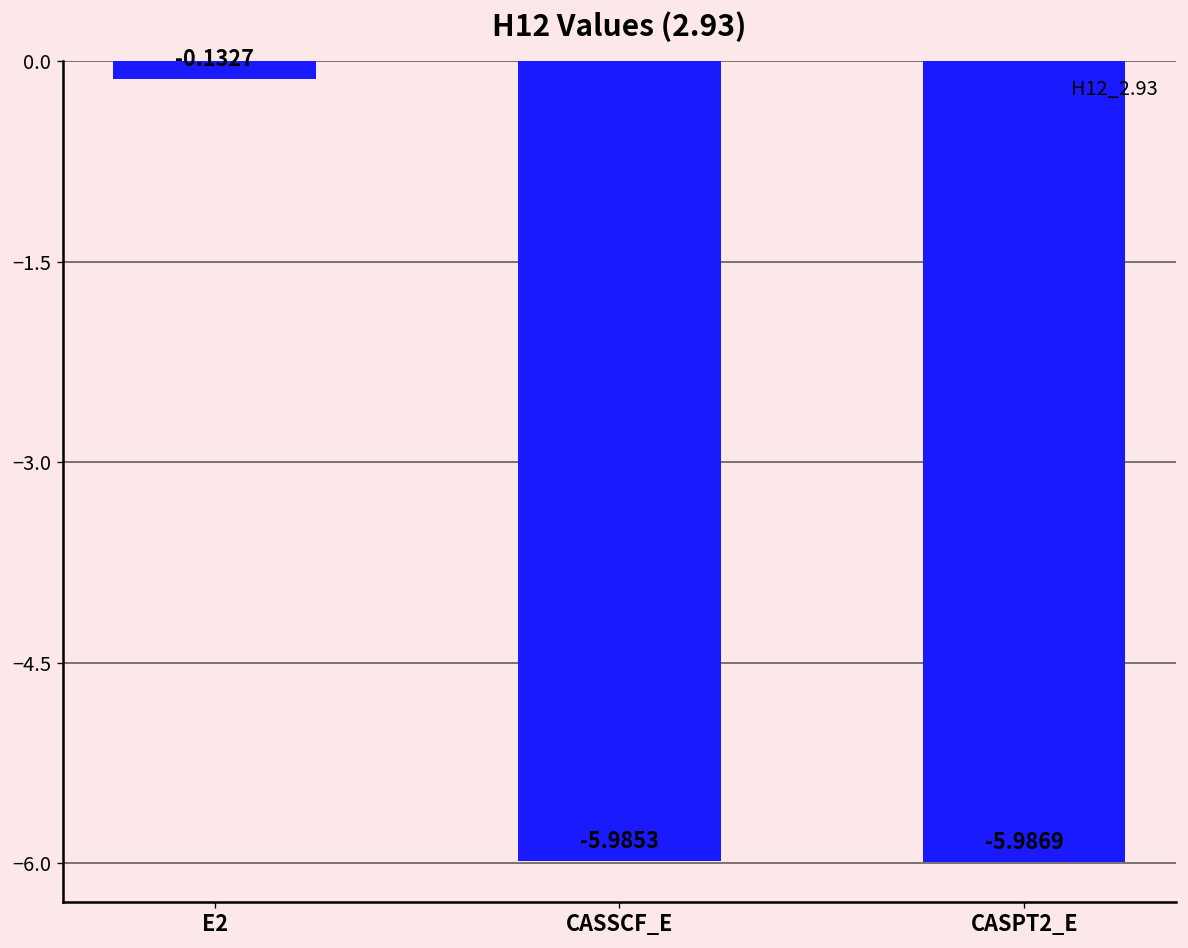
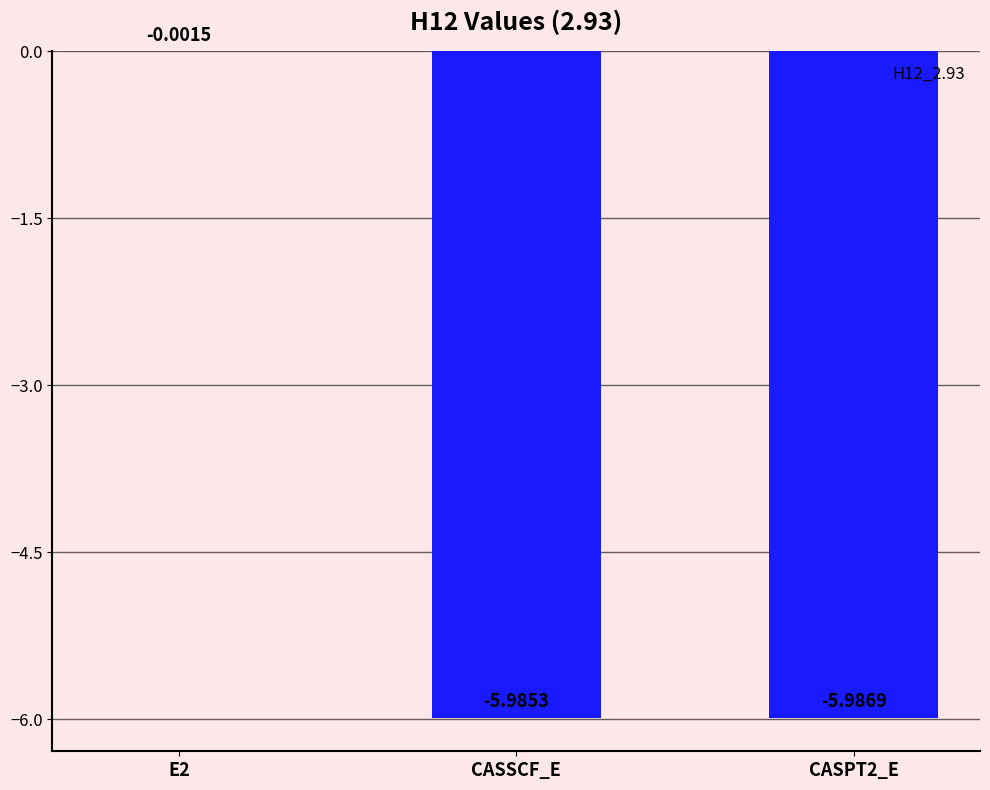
E2: -0.1327 -> -0.0015
